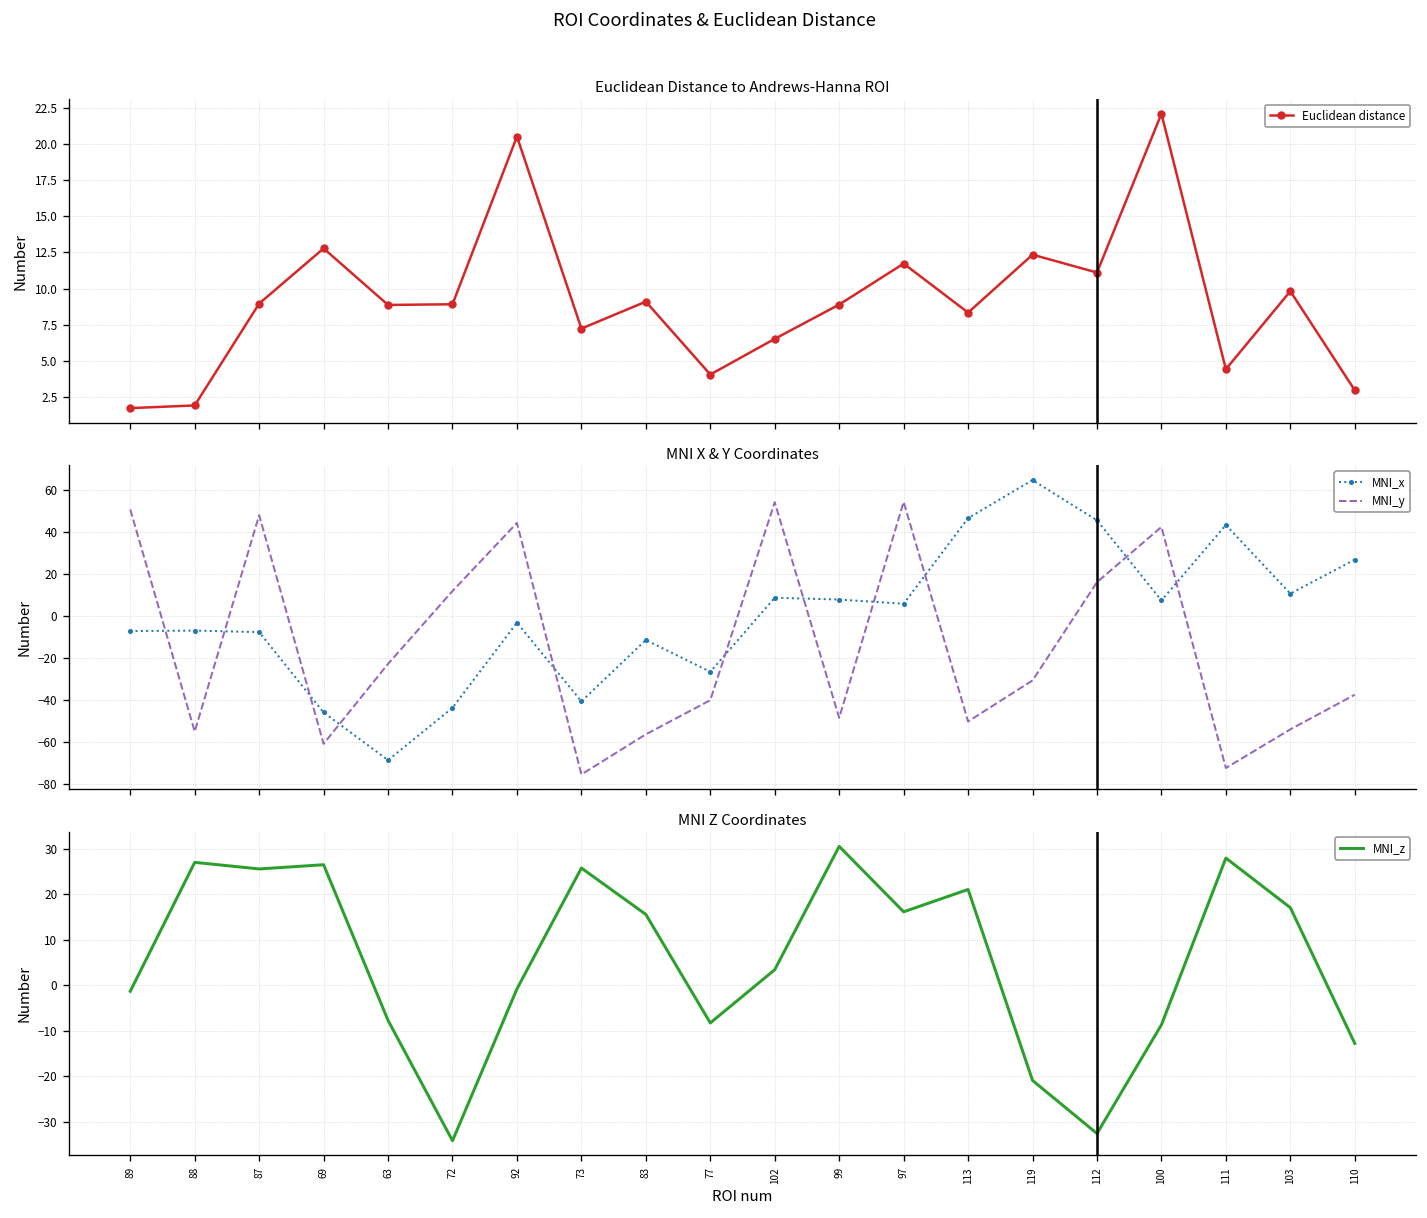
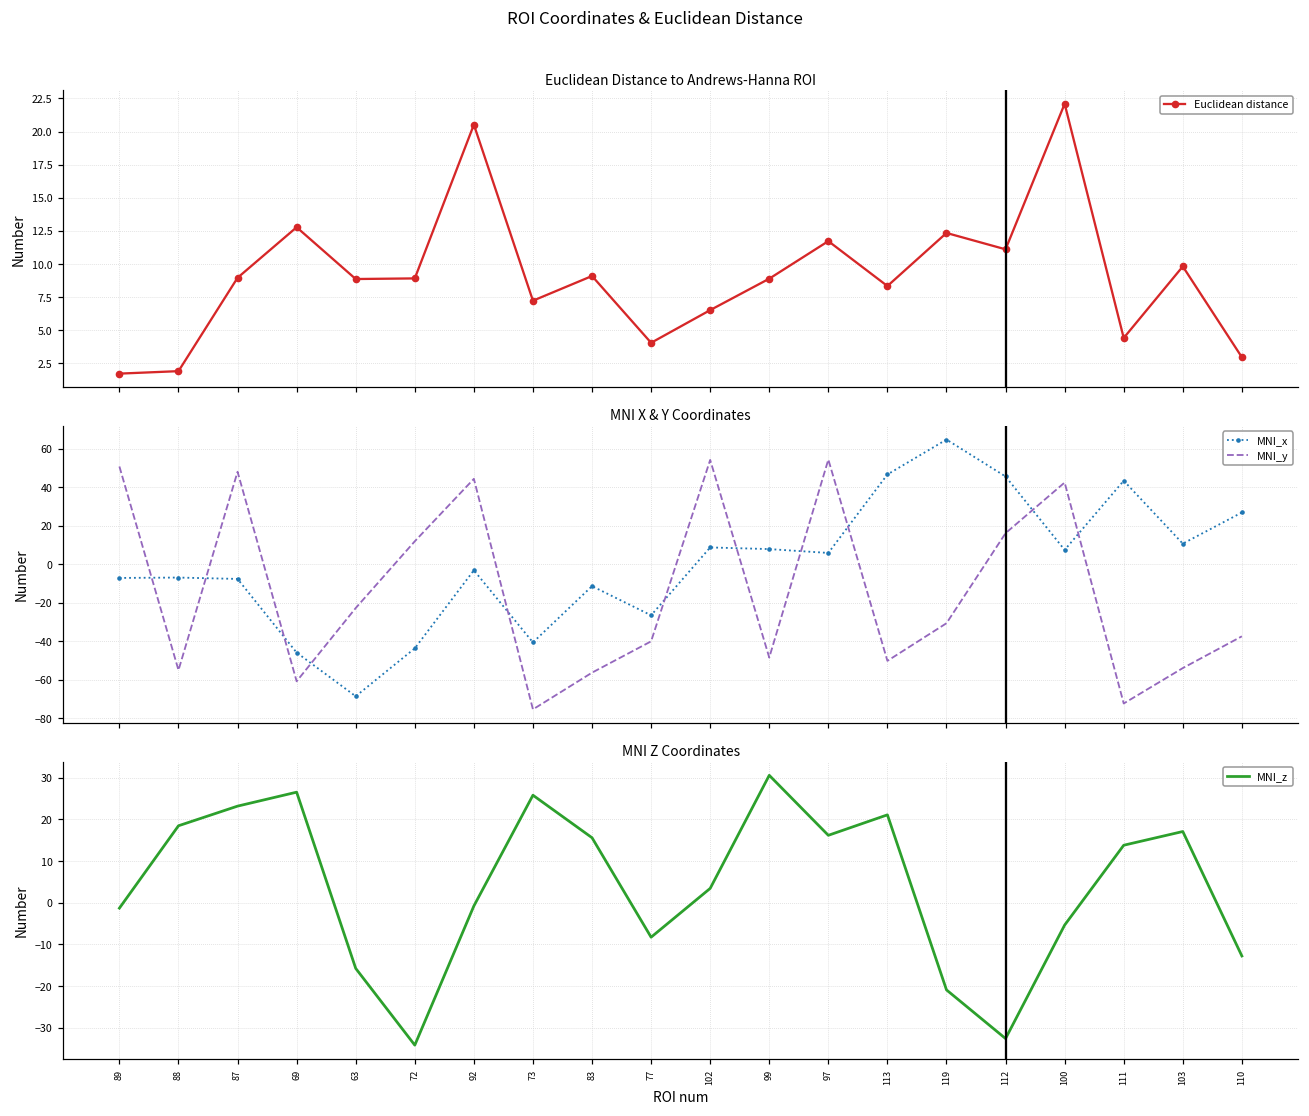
MNI Z Coordinates, 88: 27 -> 18
MNI Z Coordinates, 87: 26 -> 23
MNI Z Coordinates, 63: -8 -> -16
MNI Z Coordinates, 100: -9 -> -5
MNI Z Coordinates, 111: 28 -> 14
